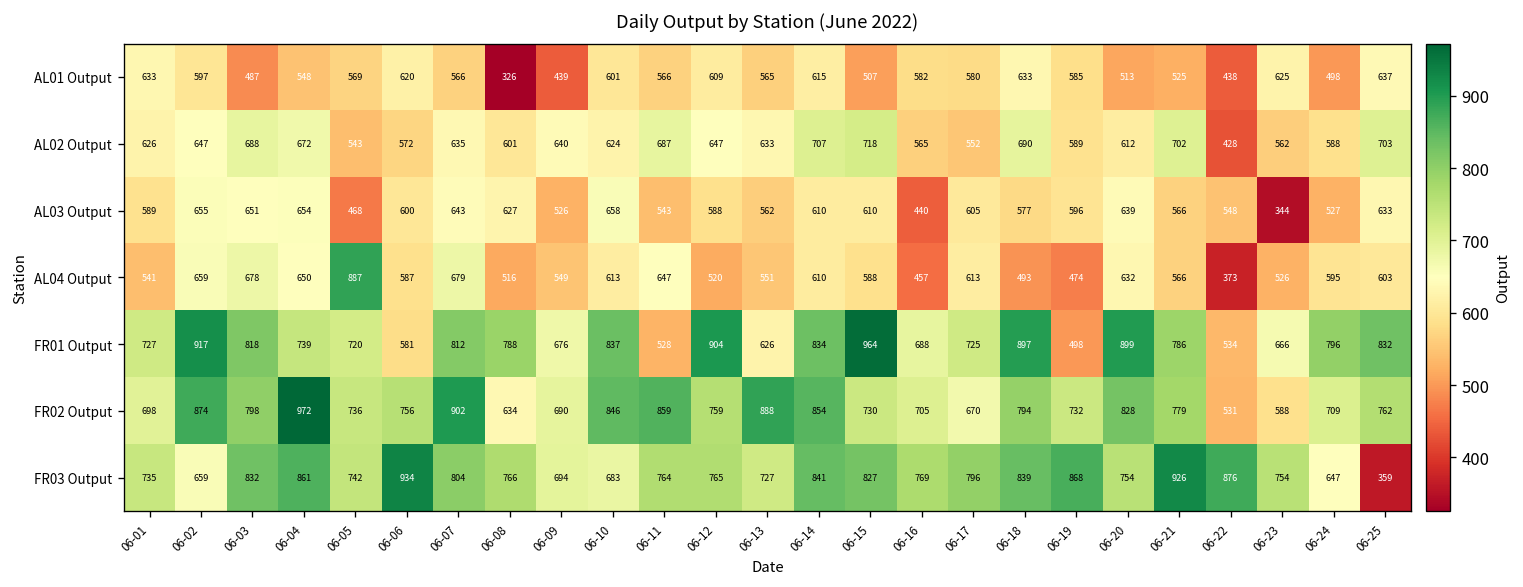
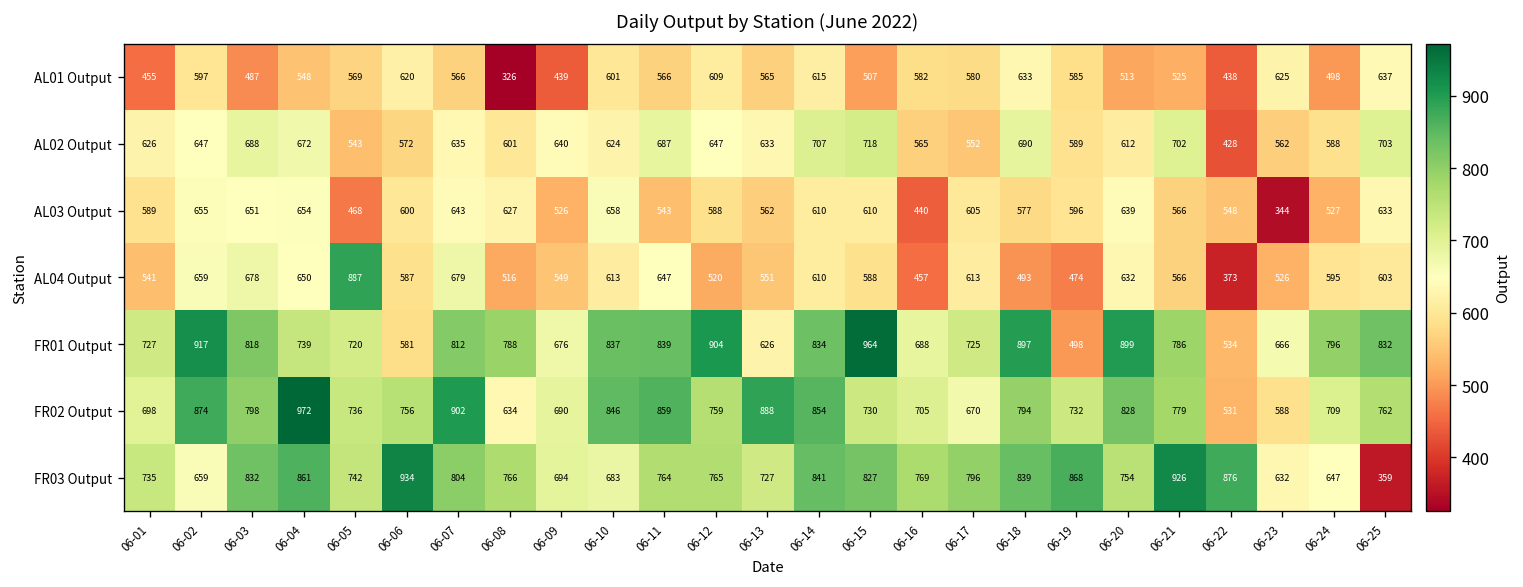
AL01 Output, 06-01: 633 -> 455
FR01 Output, 06-11: 528 -> 839
FR03 Output, 06-23: 754 -> 632
